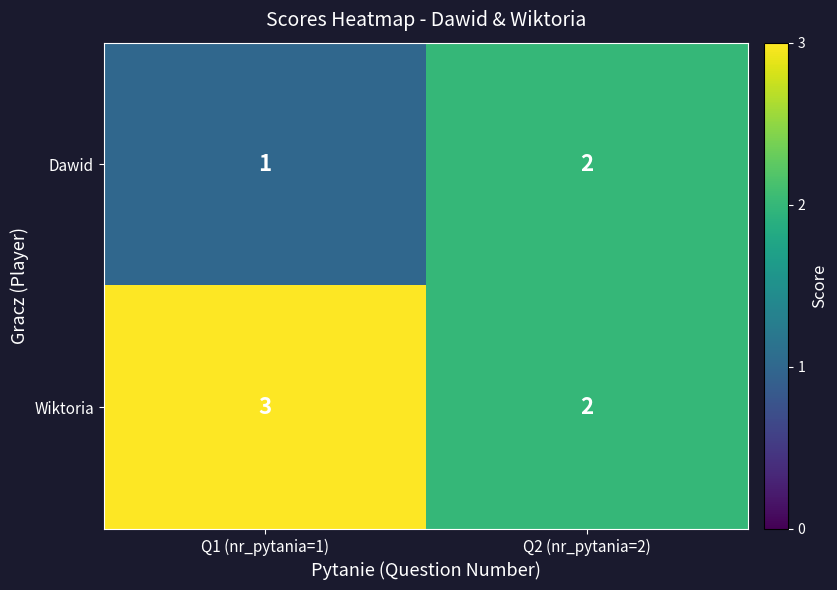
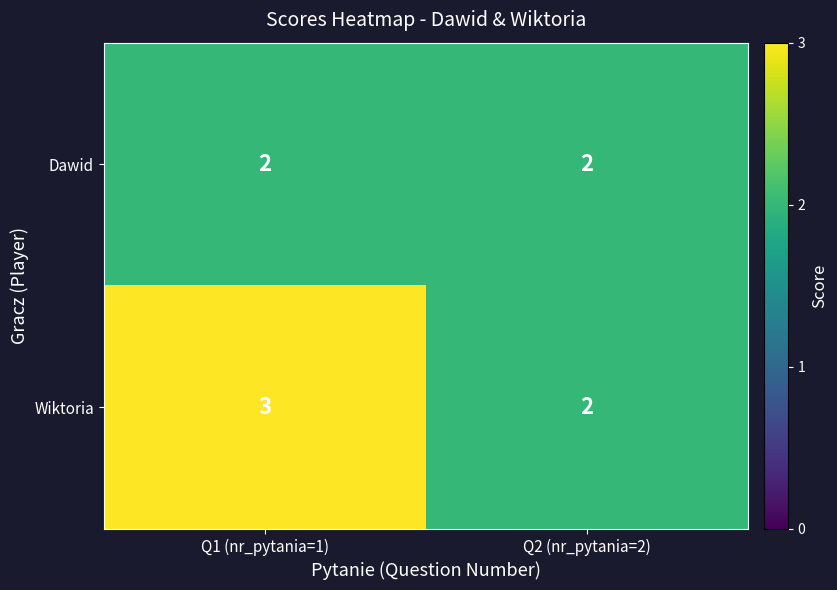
Dawid, Q1 (nr_pytania=1): 1 -> 2
